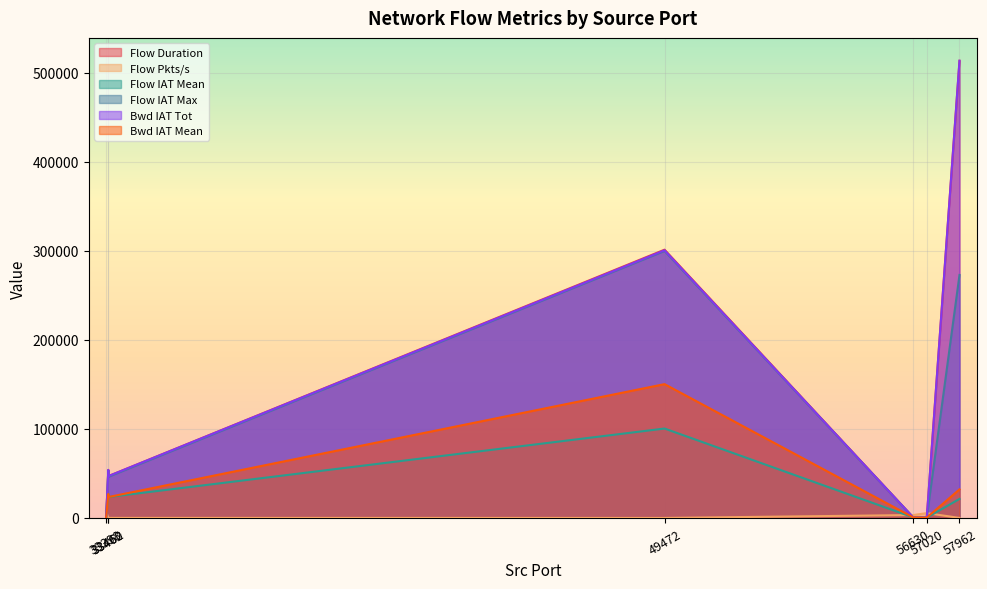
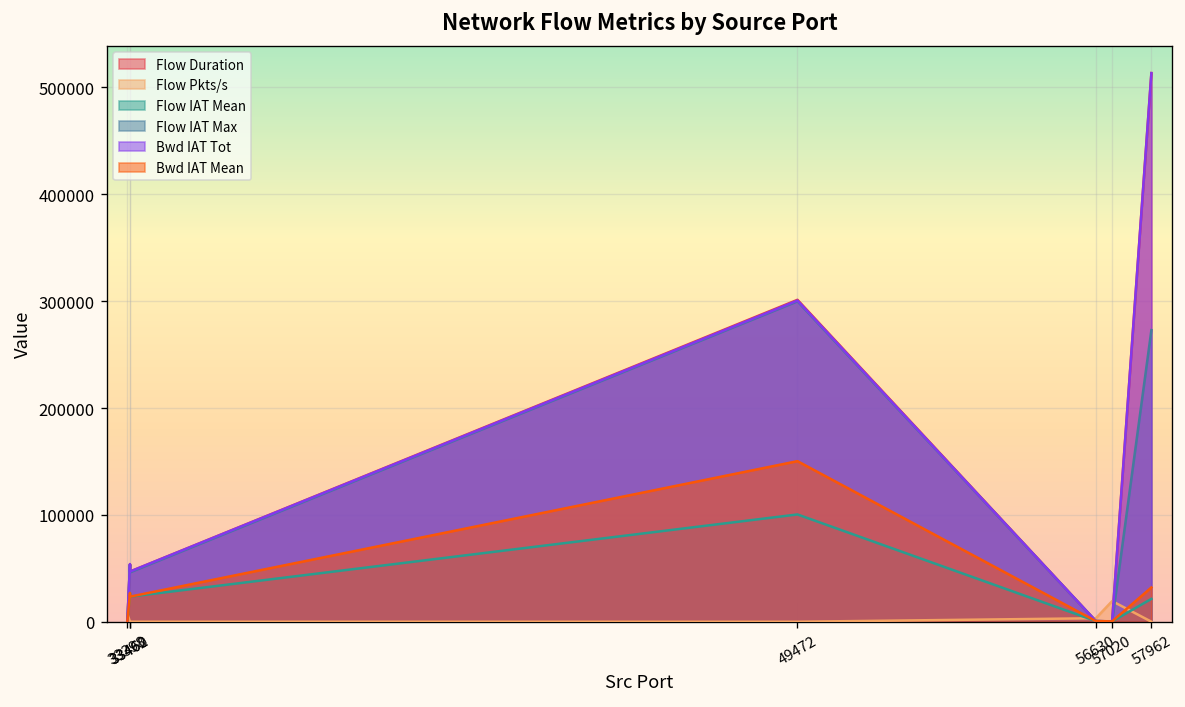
Flow Pkts/s, 57020: 10000 -> 20000
